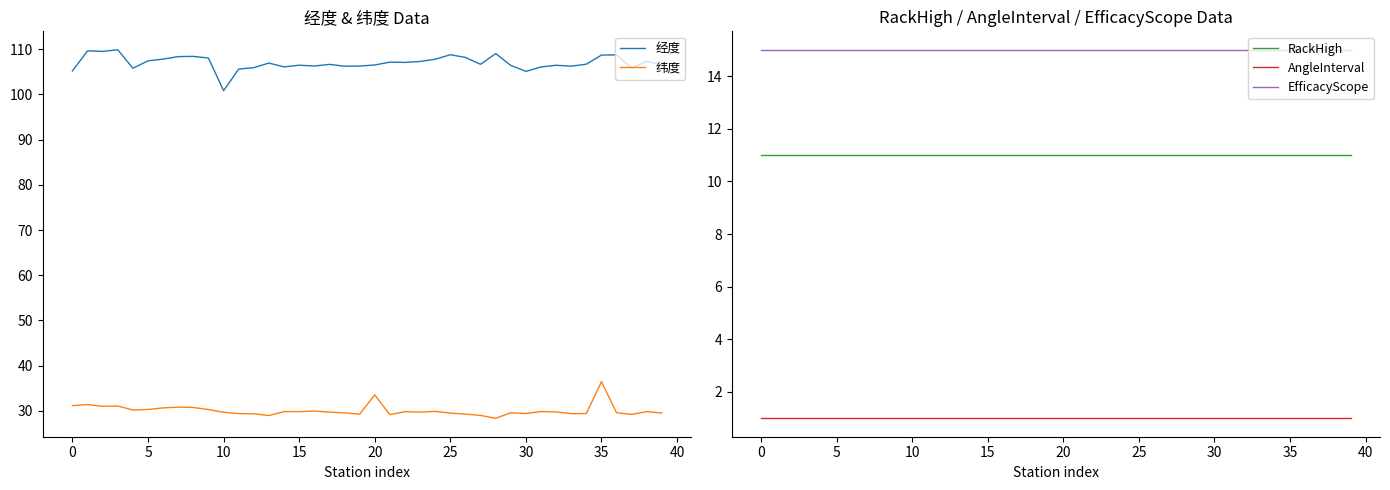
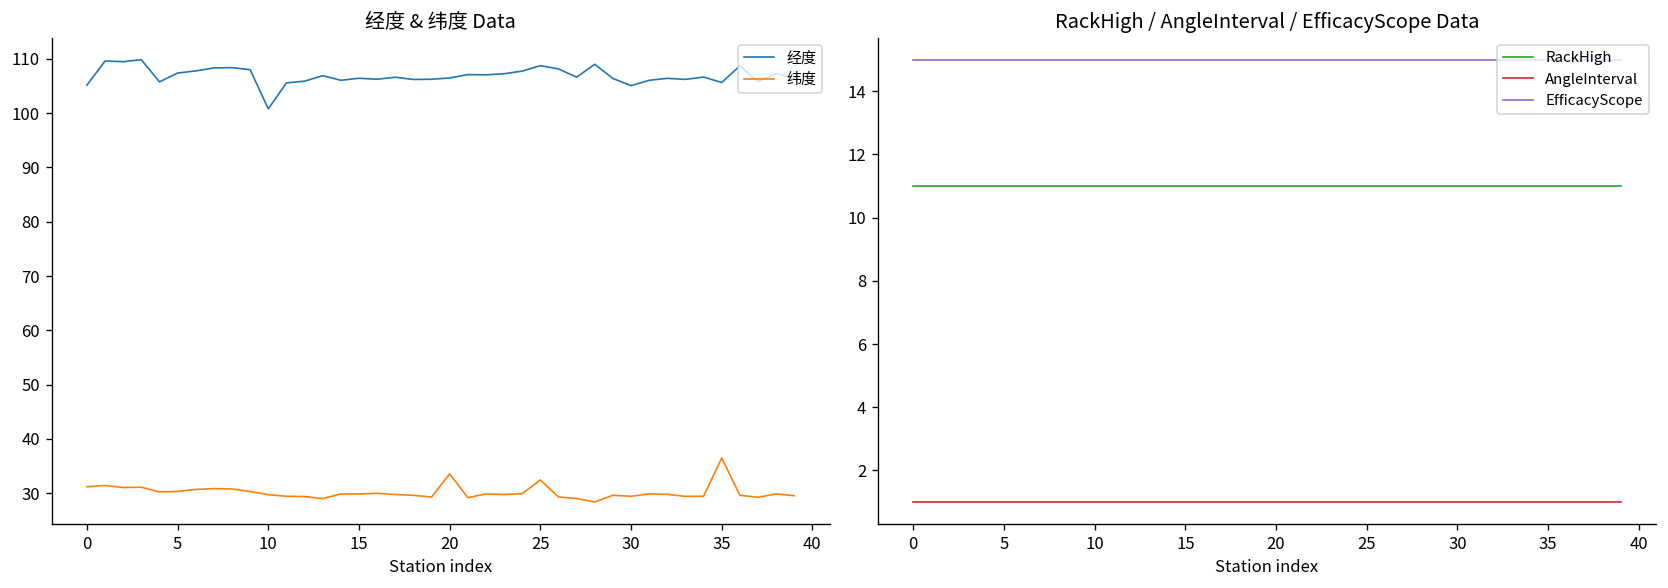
经度 & 纬度 Data, 纬度, 25: 30 -> 32
经度 & 纬度 Data, 经度, 35: 109 -> 106
